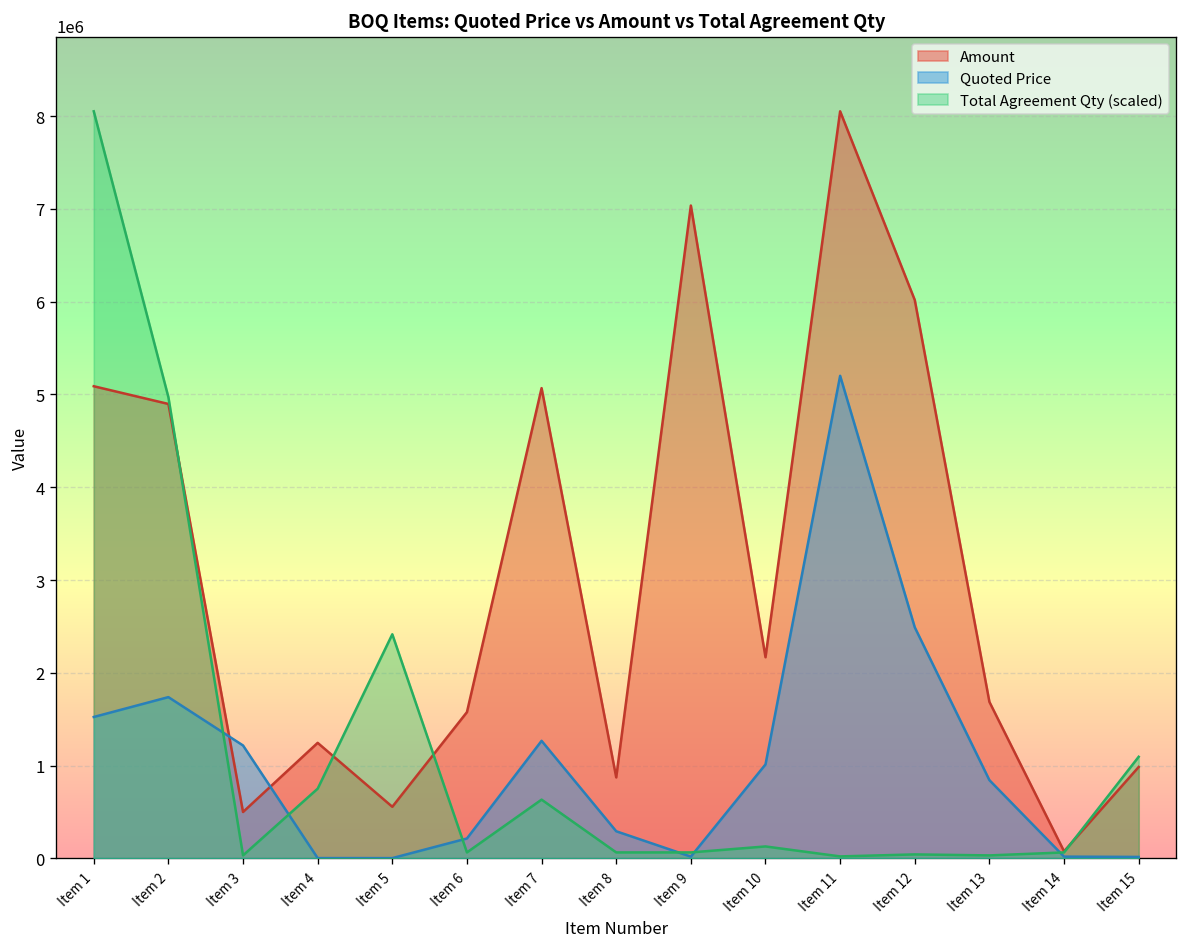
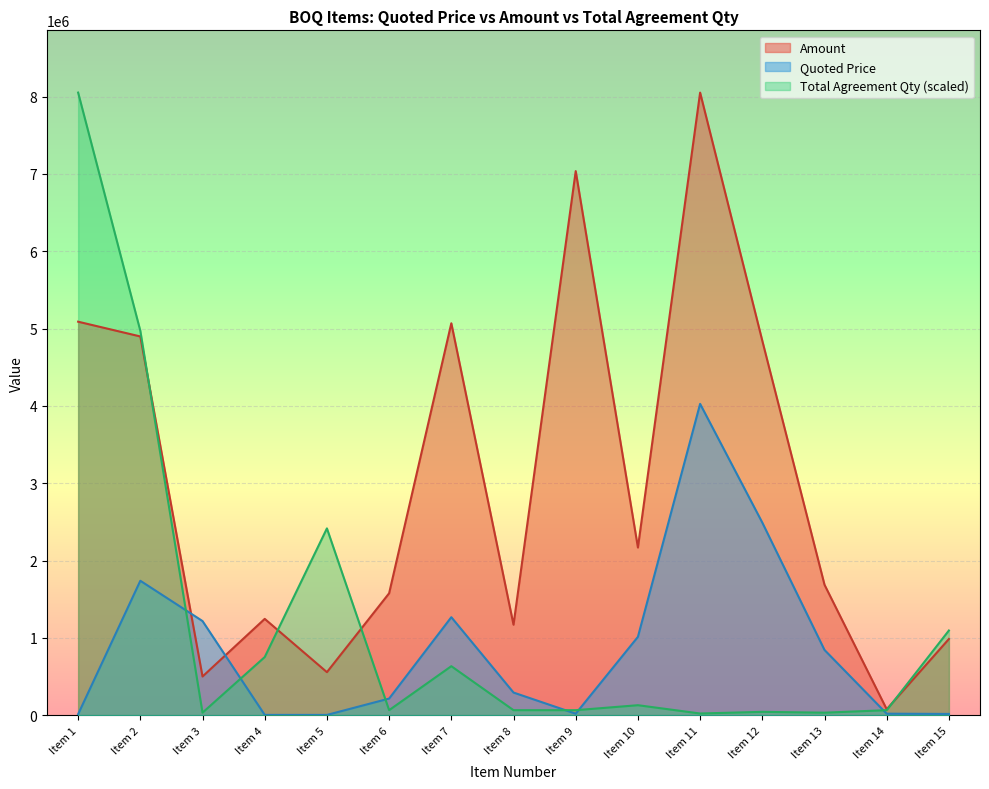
Quoted Price, Item 1: 1500000 -> 0
Amount, Item 8: 900000 -> 1200000
Quoted Price, Item 11: 5200000 -> 4000000
Amount, Item 12: 6000000 -> 4800000
